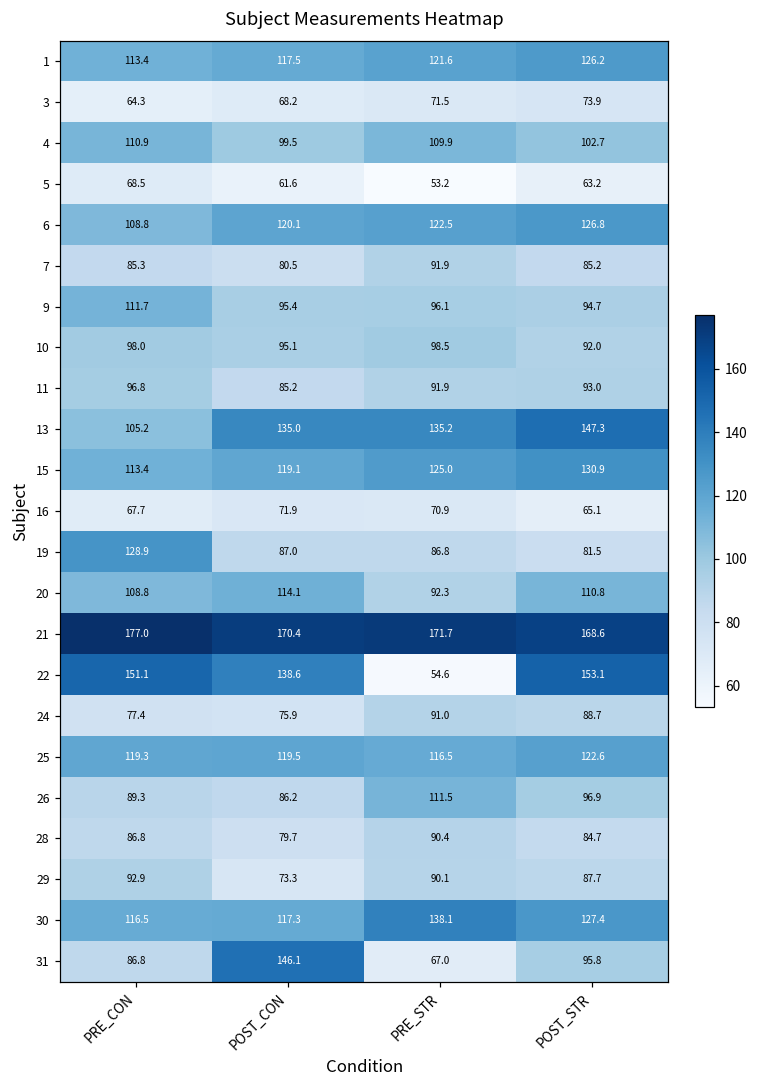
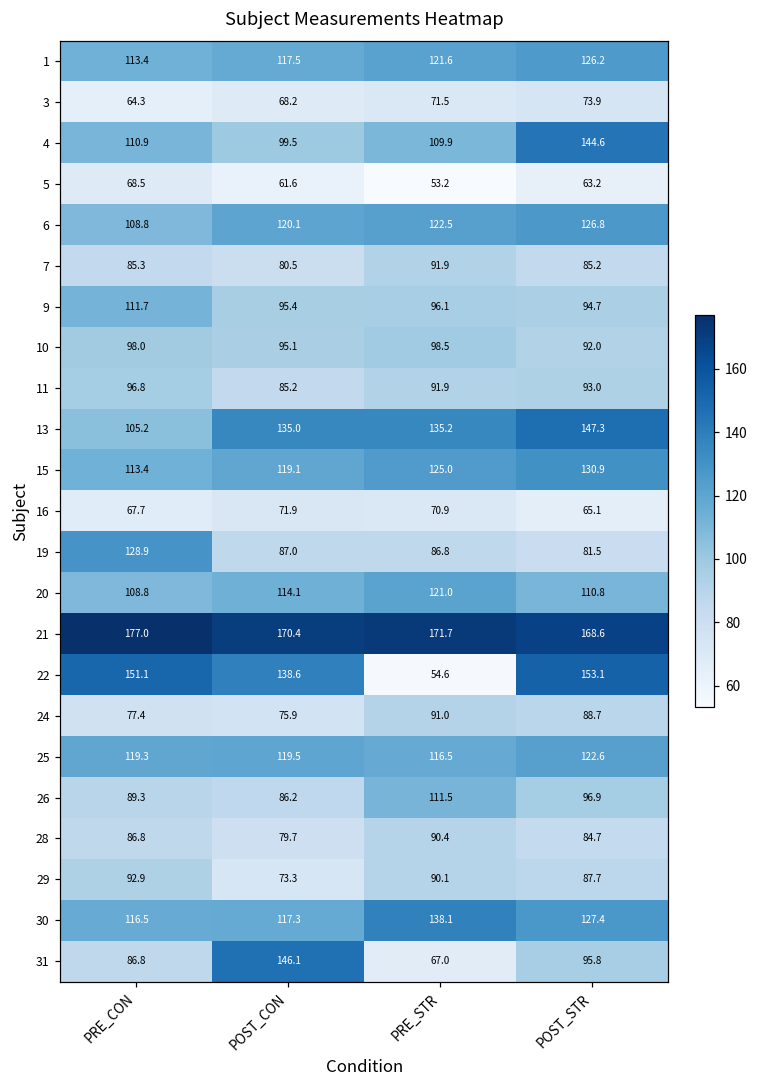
4, POST_STR: 102.7 -> 144.6
20, PRE_STR: 92.3 -> 121.0
